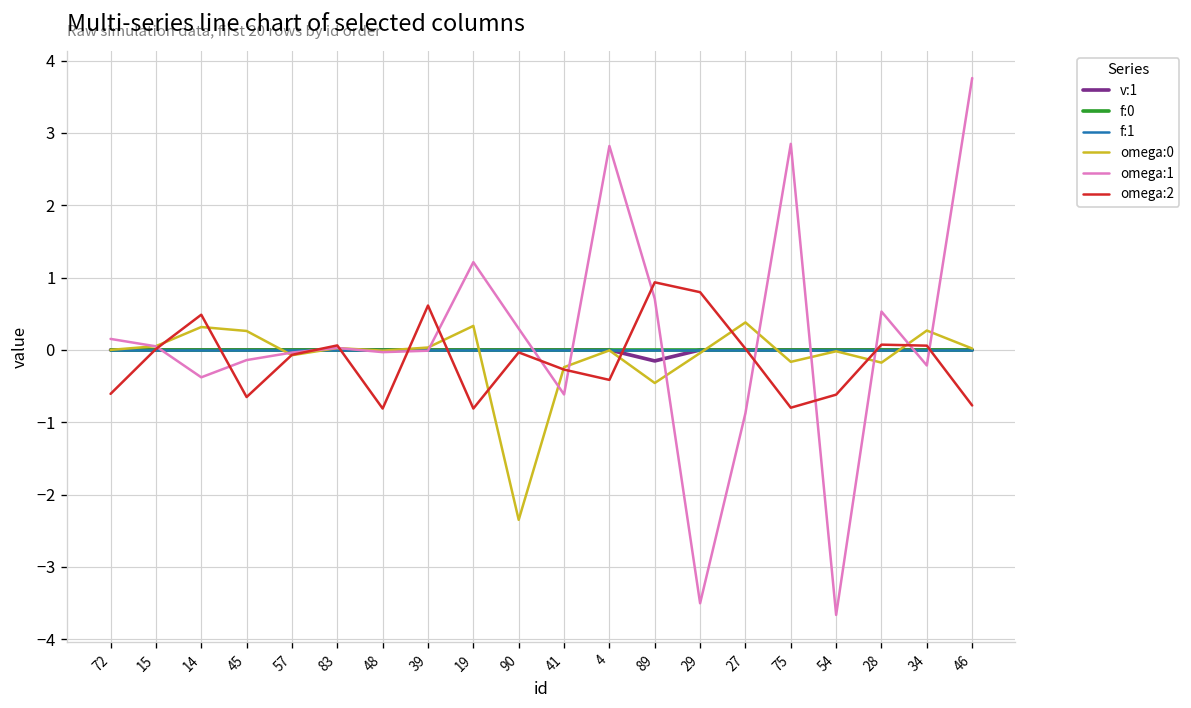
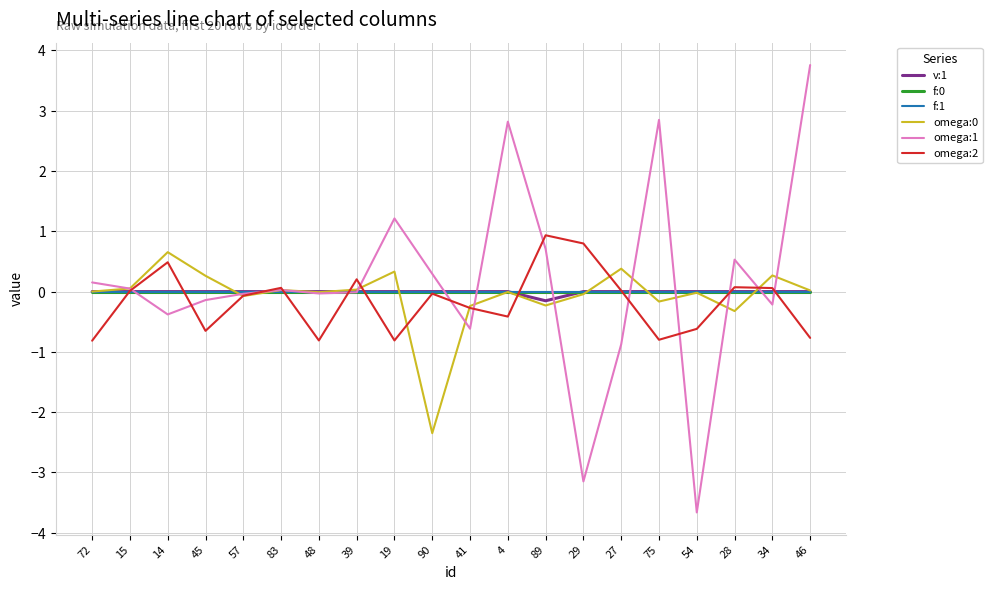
omega:2, 72: -0.6 -> -0.8
omega:0, 14: 0.3 -> 0.7
omega:2, 39: 0.6 -> 0.2
omega:0, 89: -0.5 -> -0.2
omega:1, 29: -3.5 -> -3.1
omega:0, 28: -0.2 -> -0.3
